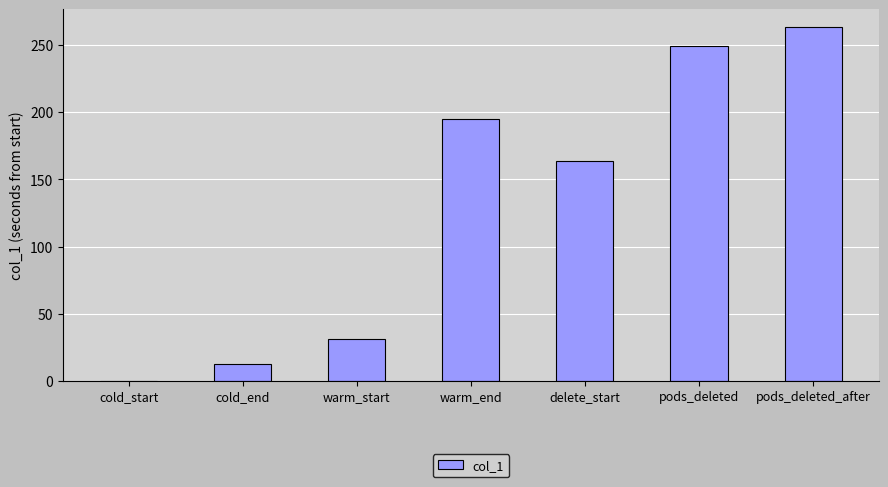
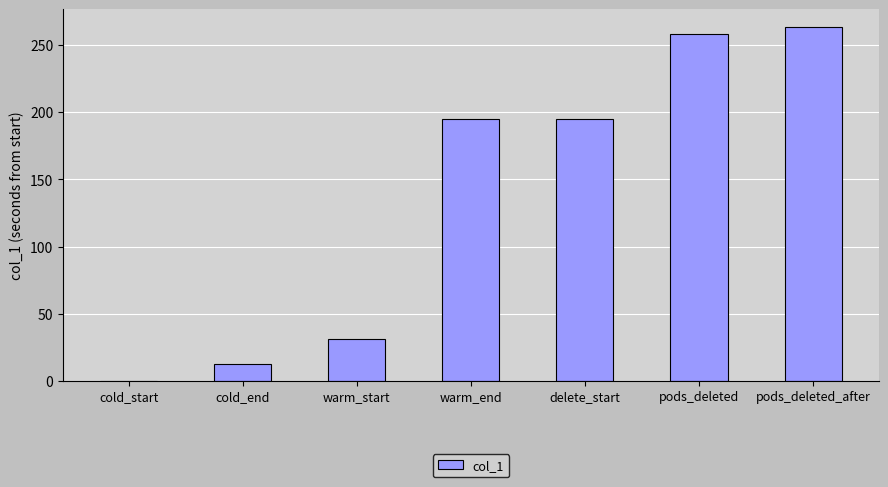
delete_start: 164 -> 195
pods_deleted: 249 -> 258
